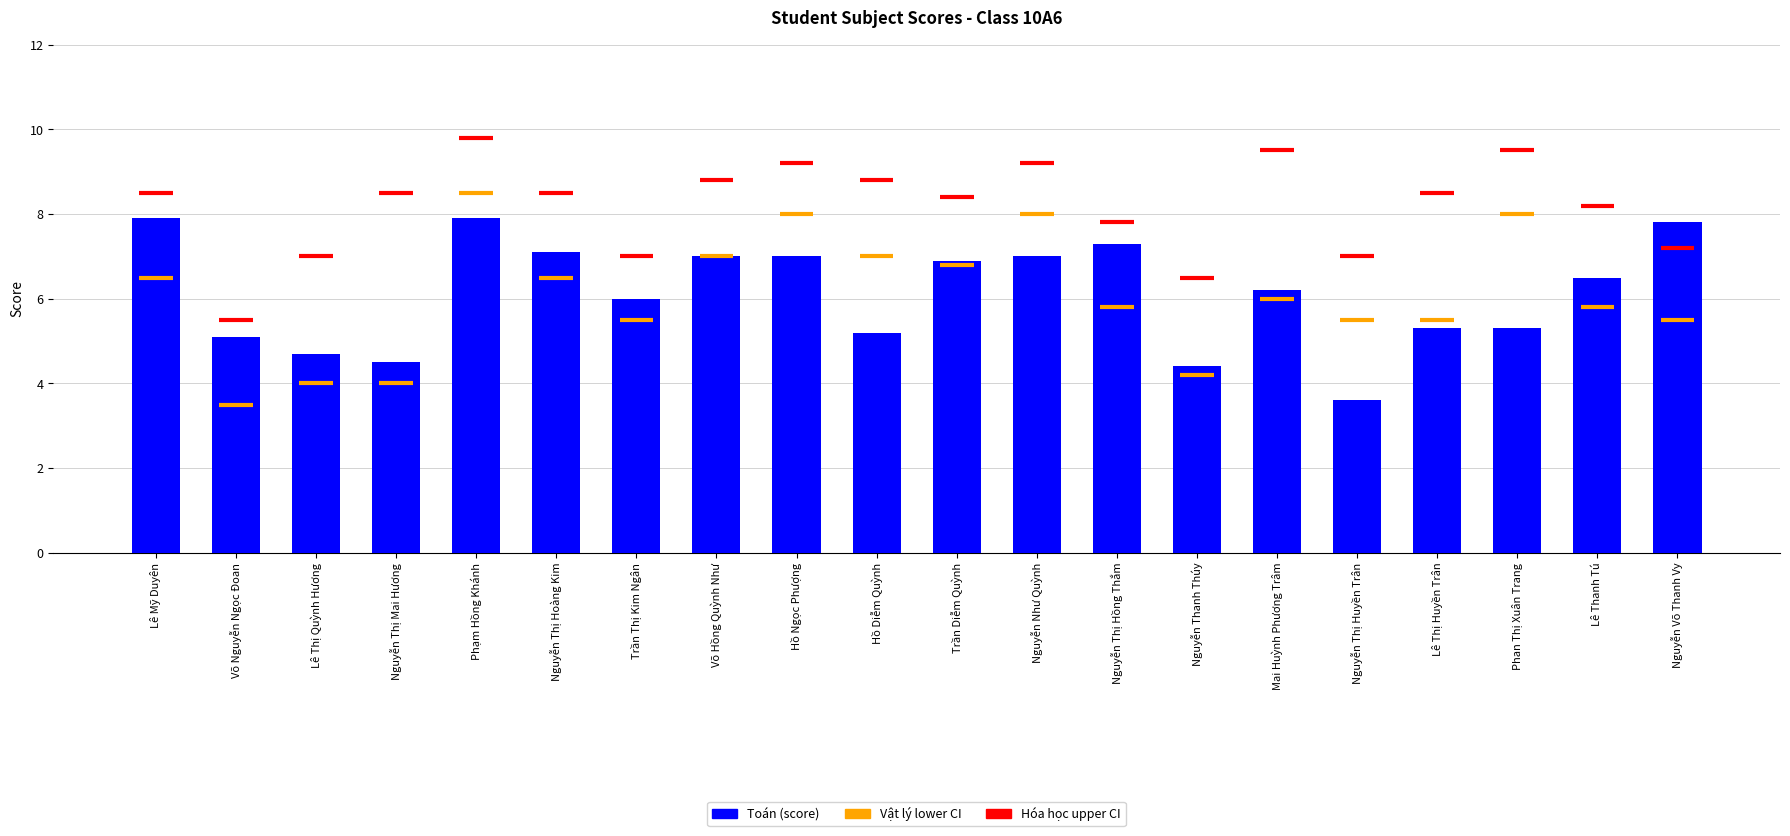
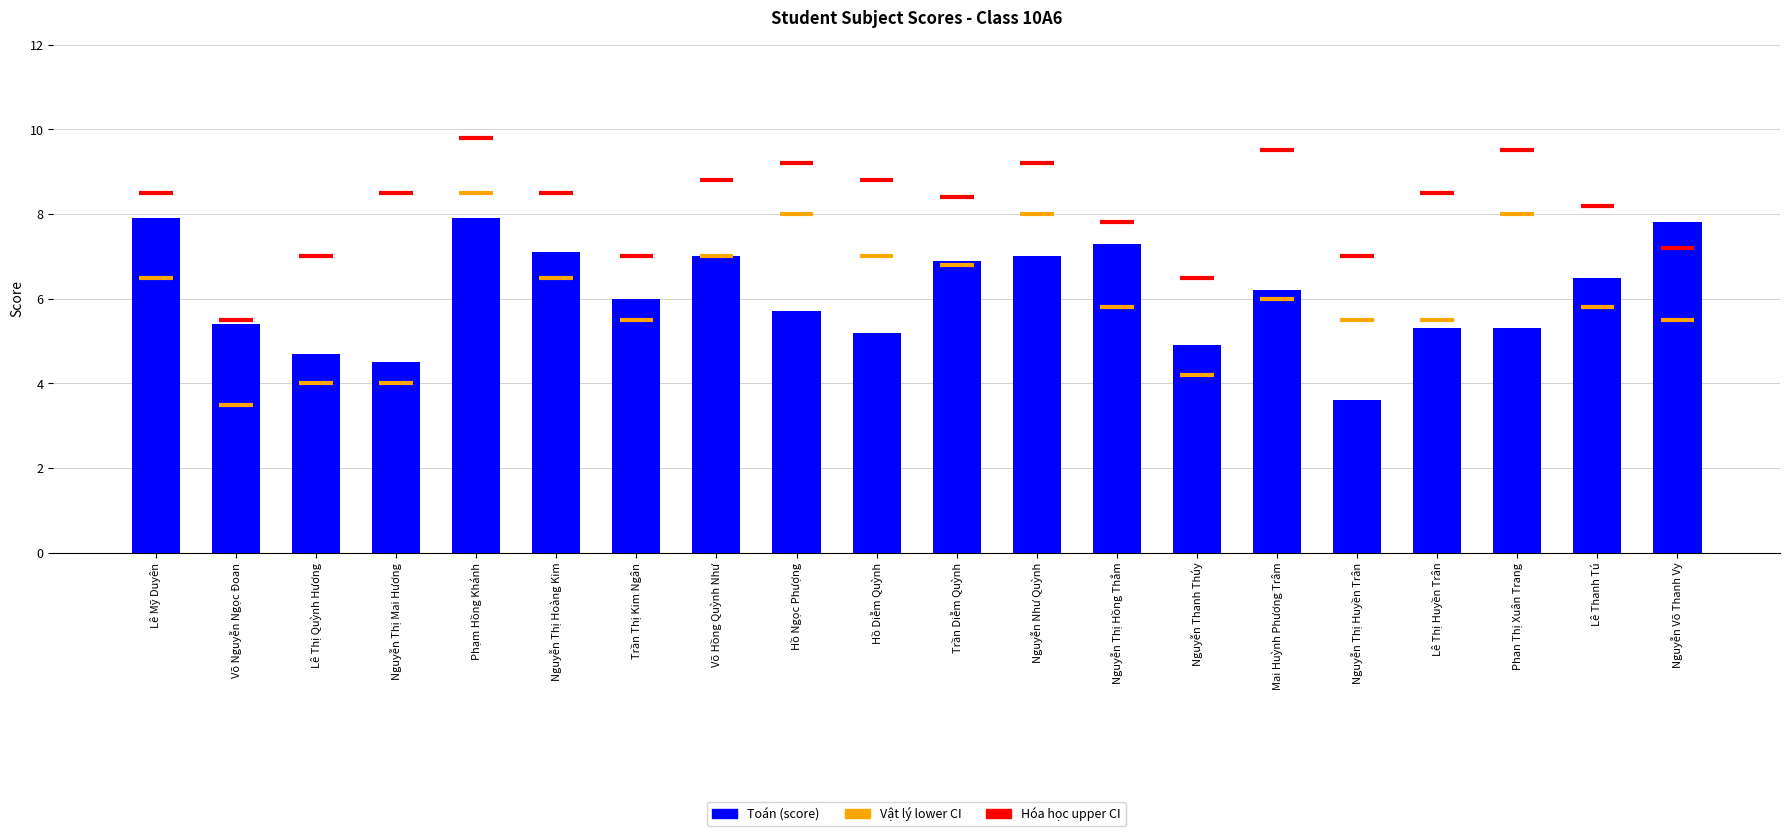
Võ Nguyễn Ngọc Đoan: 5.1 -> 5.4
Hồ Ngọc Phượng: 7.0 -> 5.7
Nguyễn Thanh Thúy: 4.4 -> 4.9
